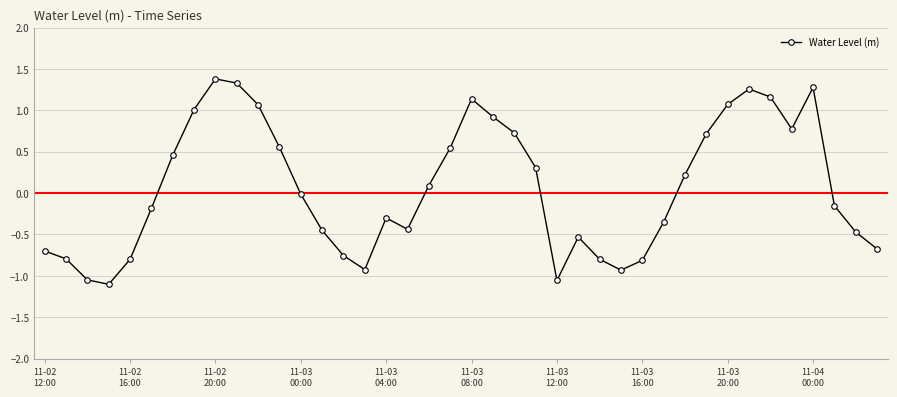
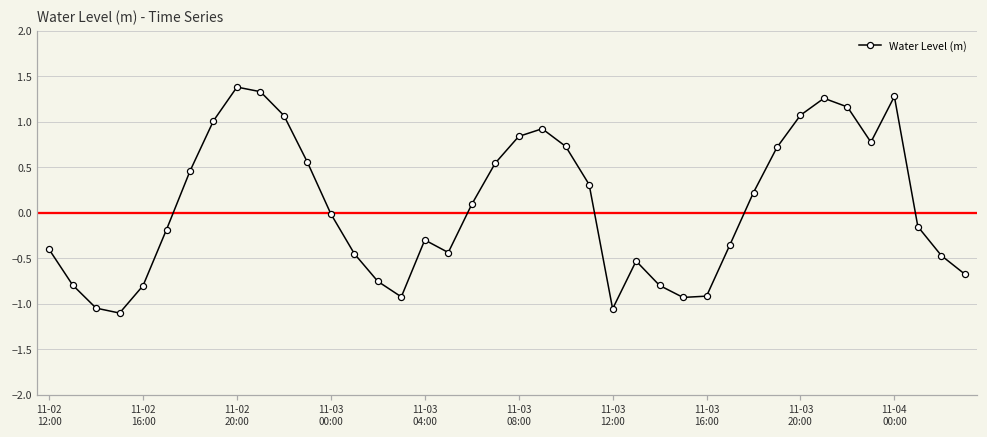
11-02 12:00: -0.7 -> -0.4
11-03 08:00: 1.1 -> 0.8
11-03 16:00: -0.8 -> -0.9
